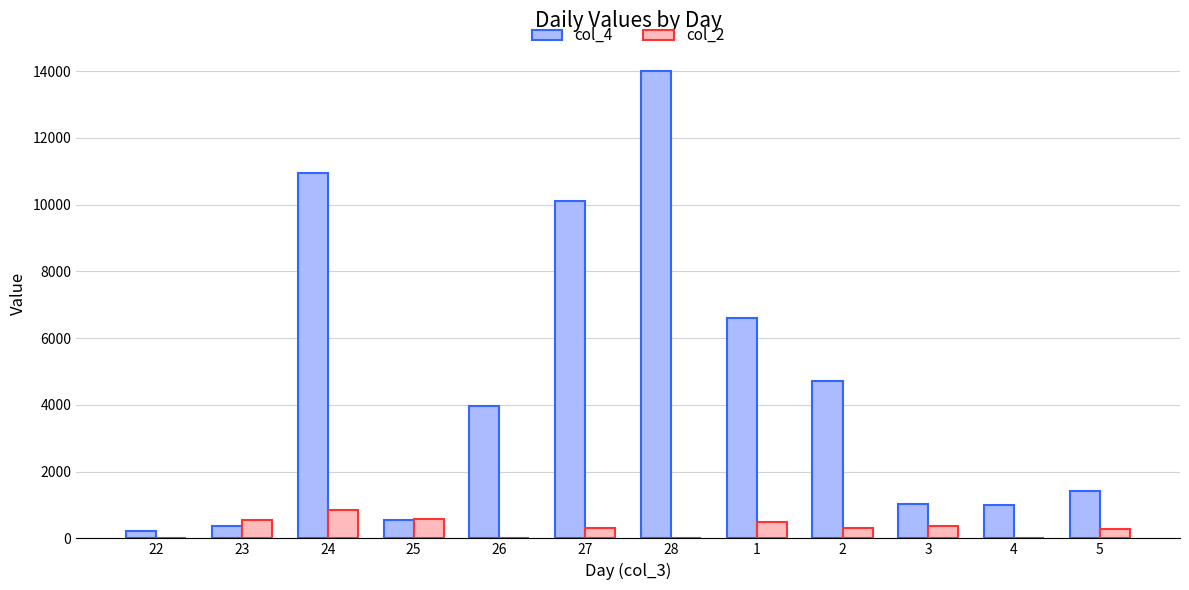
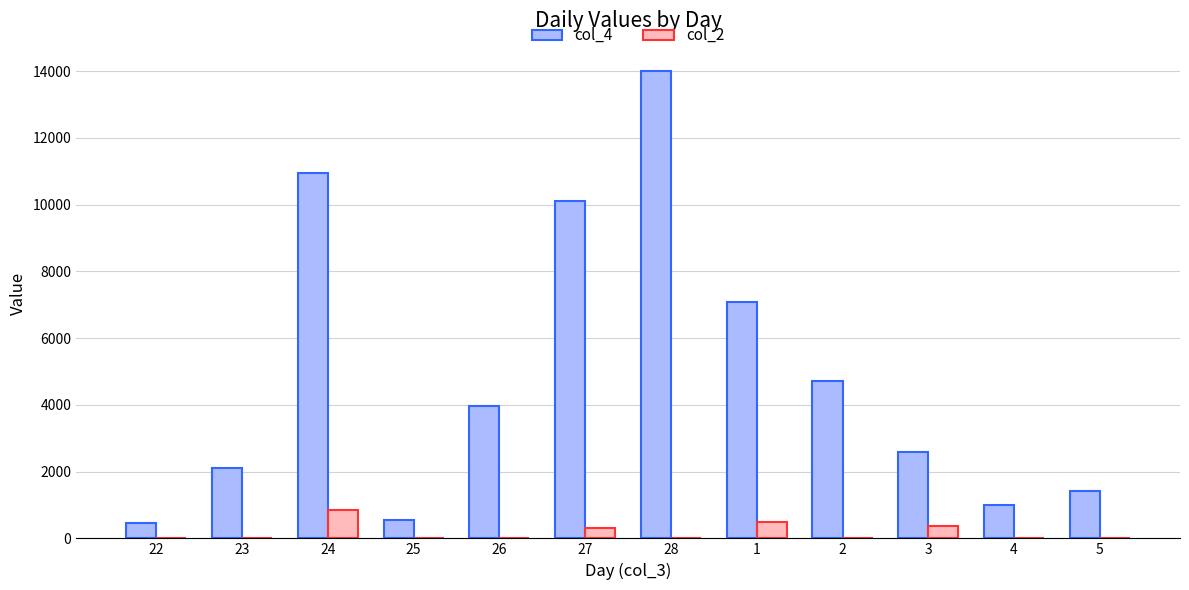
col_4, 22: 200 -> 500
col_4, 23: 400 -> 2100
col_2, 23: 500 -> 0
col_2, 25: 600 -> 0
col_4, 1: 6600 -> 7100
col_2, 2: 300 -> 0
col_4, 3: 1000 -> 2600
col_2, 5: 300 -> 0
